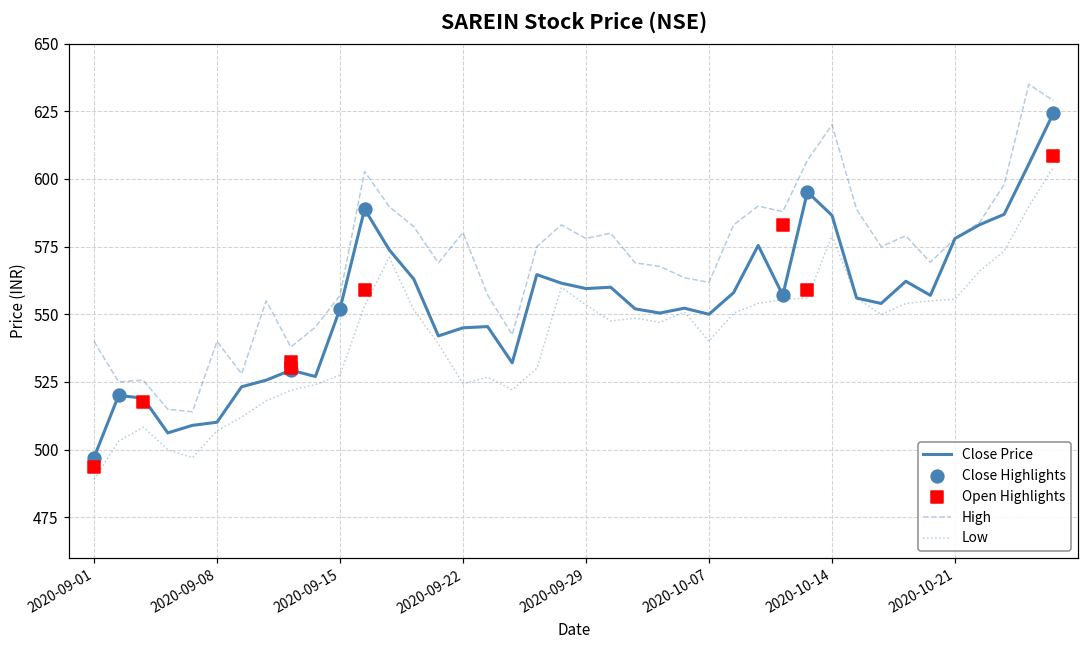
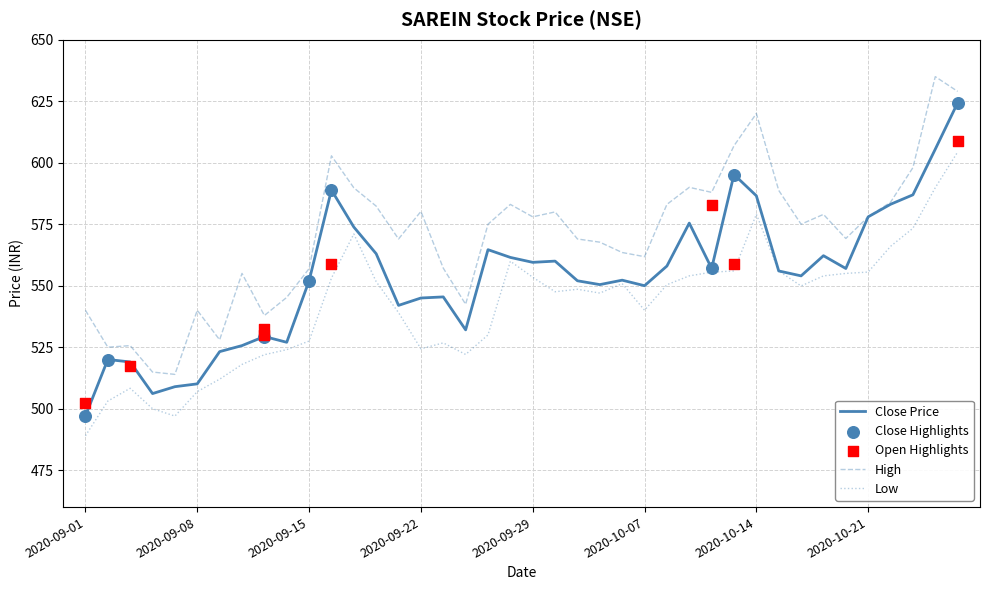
Open Highlights, 2020-09-01: 494 -> 502
